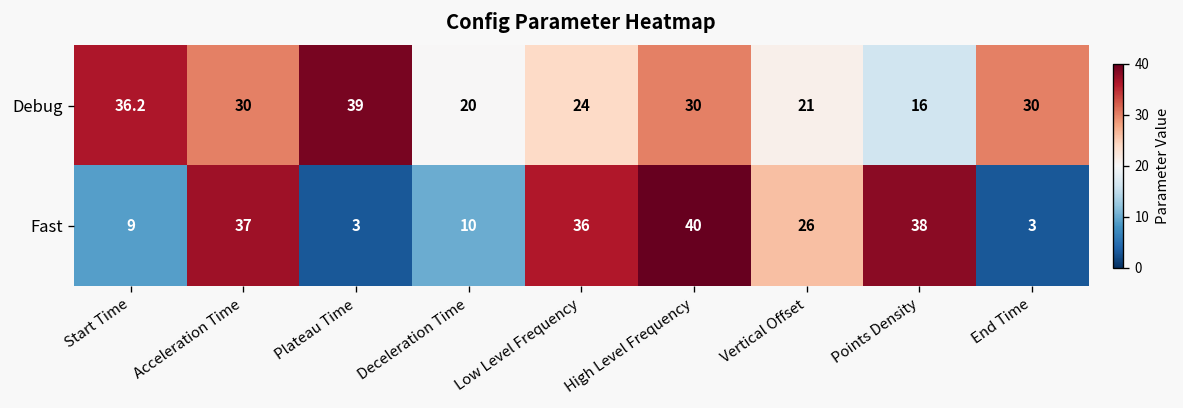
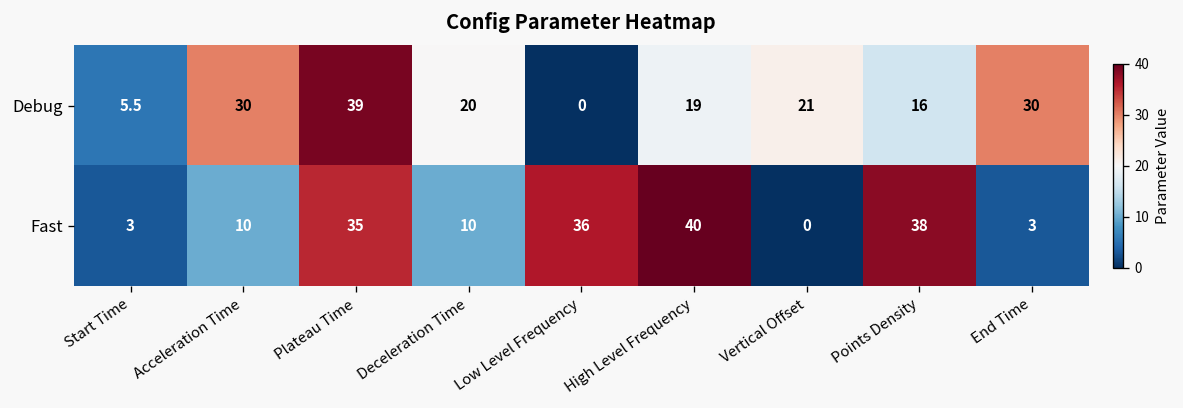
Debug, Start Time: 36.2 -> 5.5
Debug, Low Level Frequency: 24 -> 0
Debug, High Level Frequency: 30 -> 19
Fast, Start Time: 9 -> 3
Fast, Acceleration Time: 37 -> 10
Fast, Plateau Time: 3 -> 35
Fast, Vertical Offset: 26 -> 0
